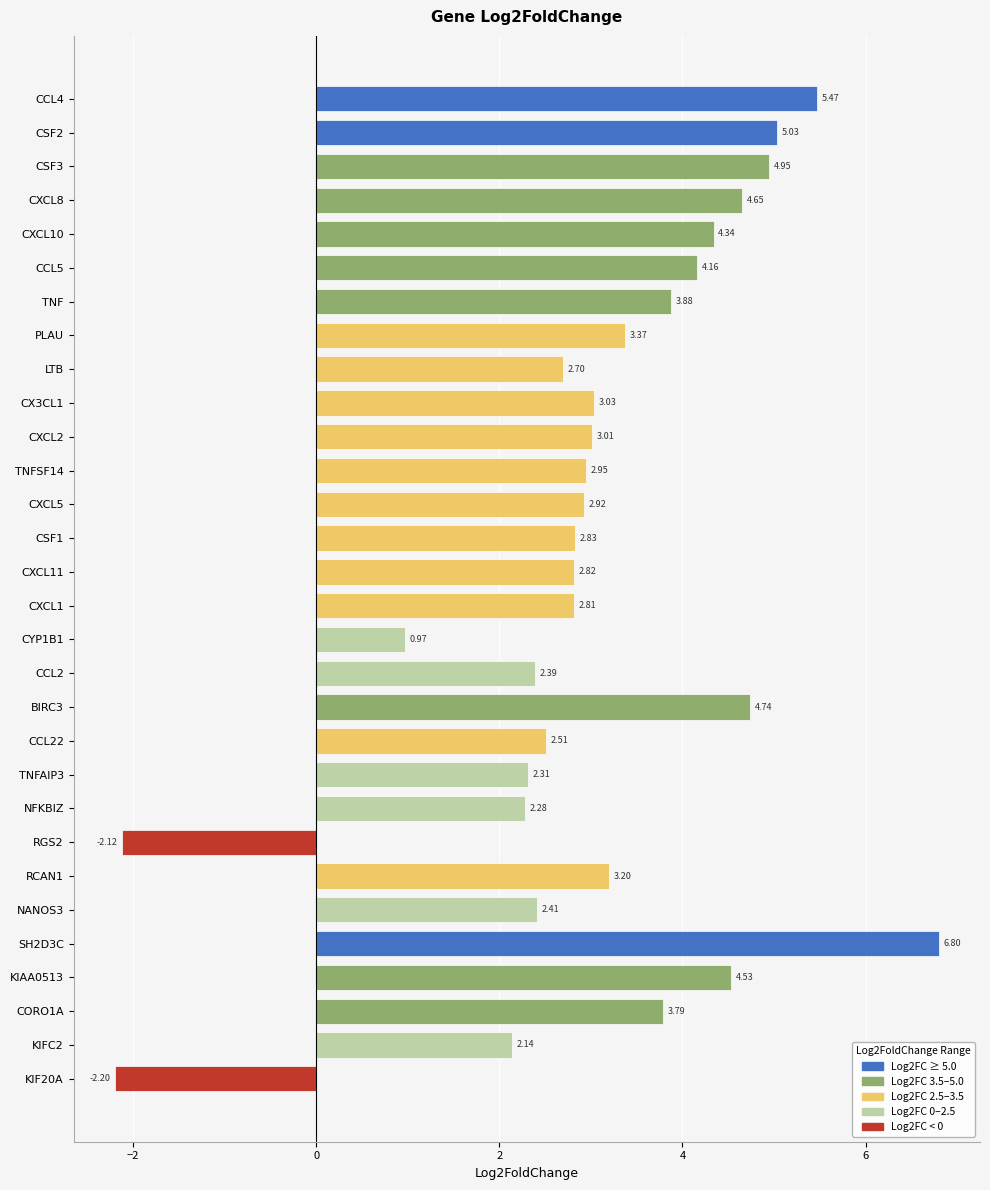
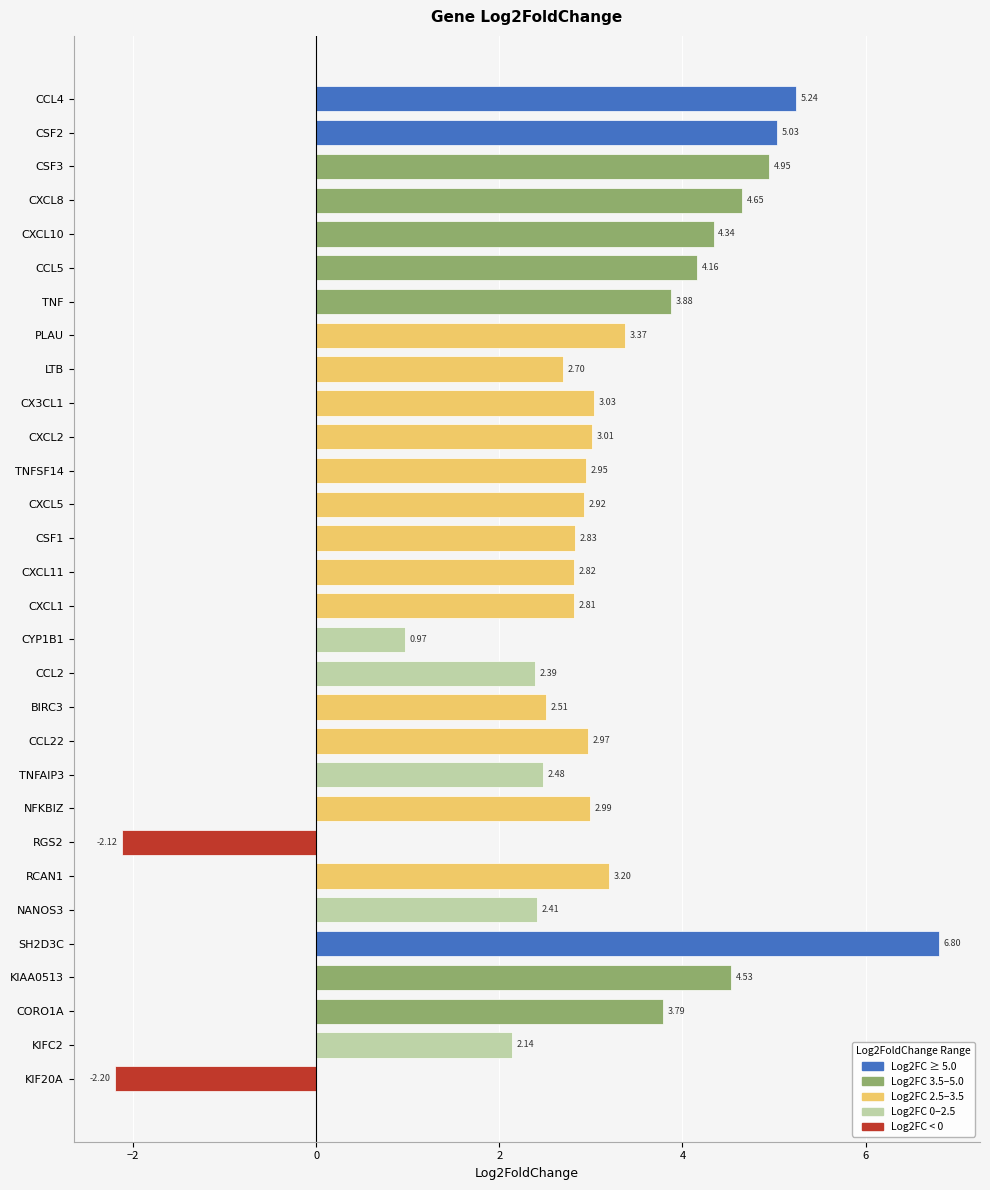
CCL4: 5.47 -> 5.24
BIRC3: 4.74 -> 2.51
CCL22: 2.51 -> 2.97
TNFAIP3: 2.31 -> 2.48
NFKBIZ: 2.28 -> 2.99
